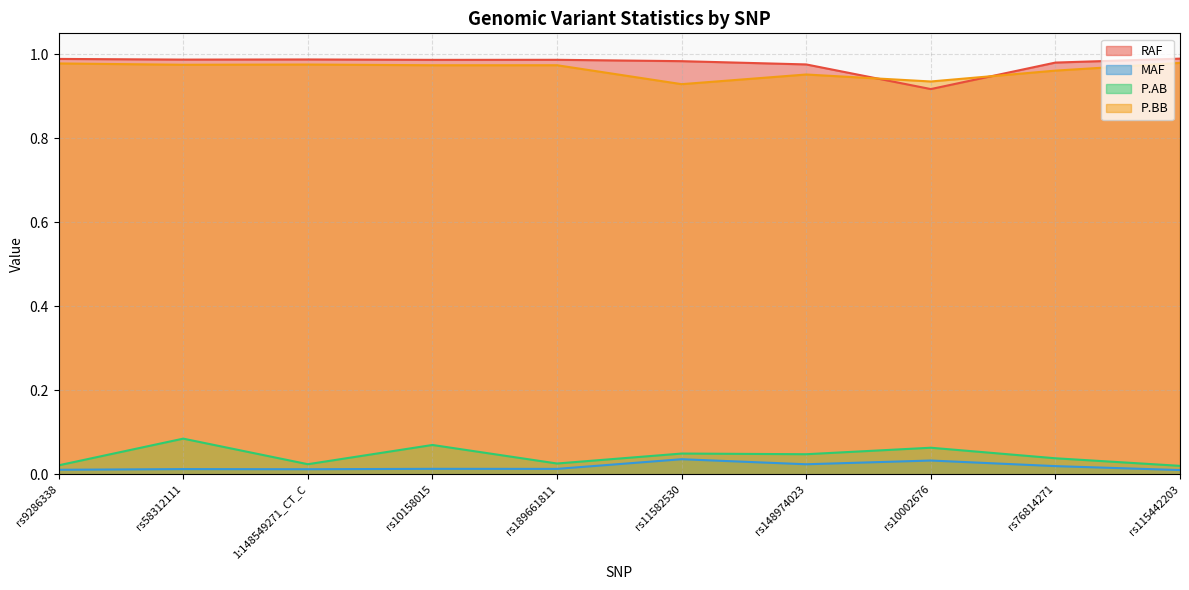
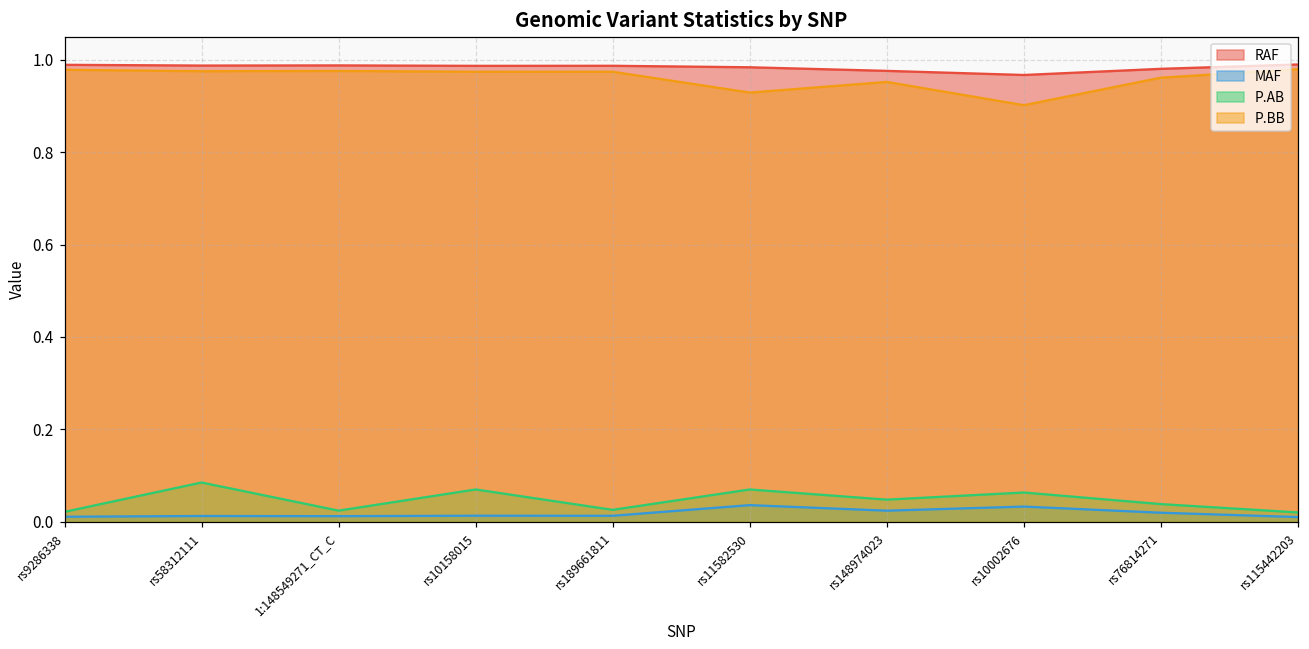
P.AB, rs11582530: 0.05 -> 0.07
RAF, rs10002676: 0.92 -> 0.97
P.BB, rs10002676: 0.94 -> 0.90
